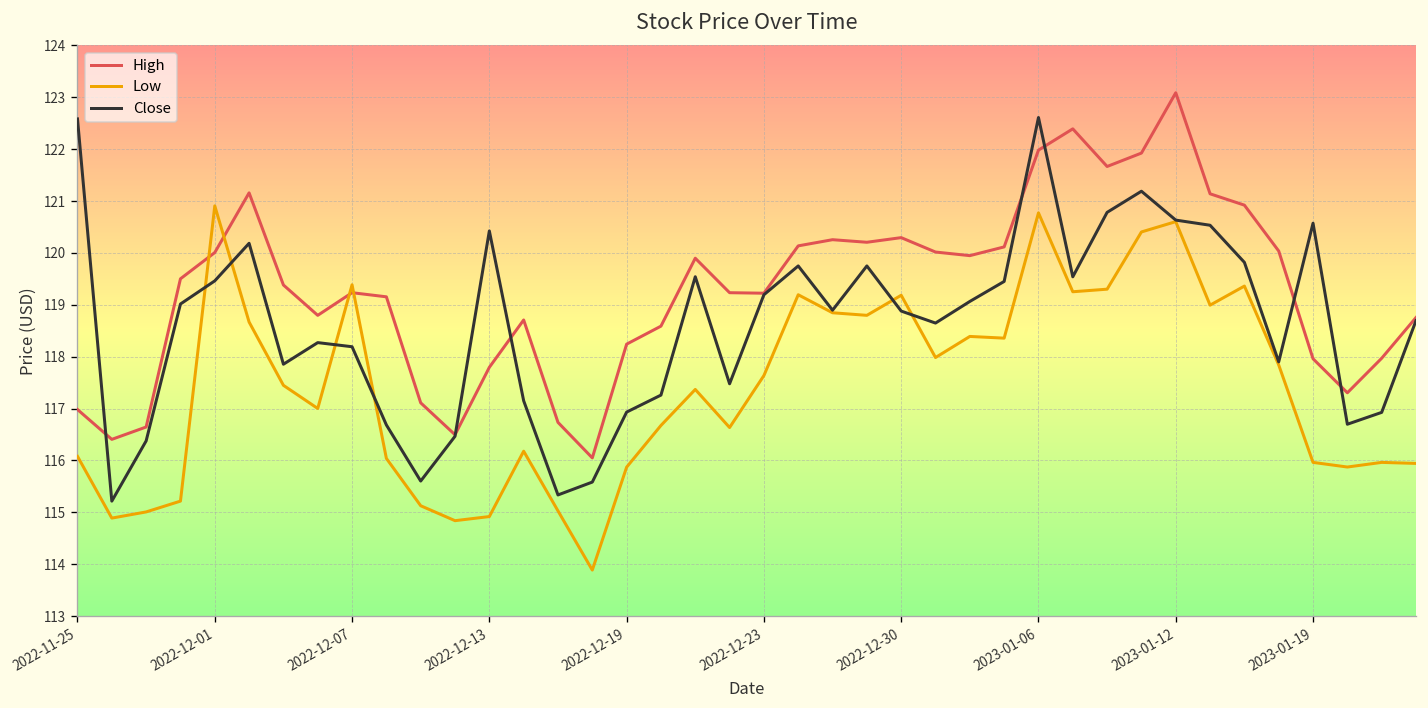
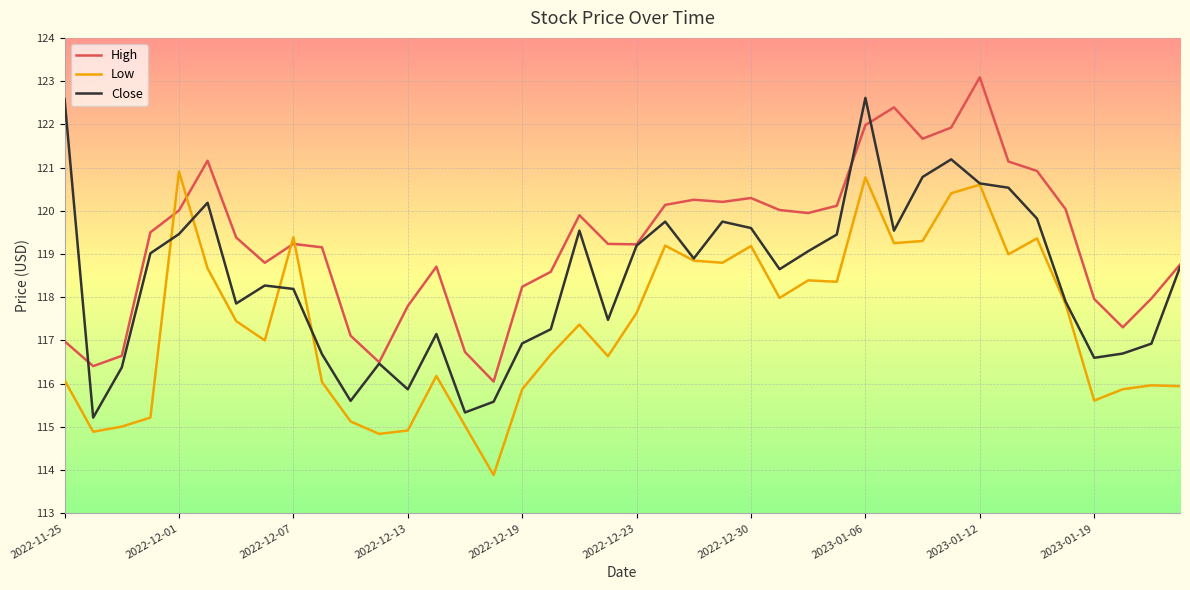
Close, 2022-12-13: 120.4 -> 115.9
Close, 2022-12-30: 118.9 -> 119.6
Low, 2023-01-19: 116.0 -> 115.6
Close, 2023-01-19: 120.6 -> 116.6
